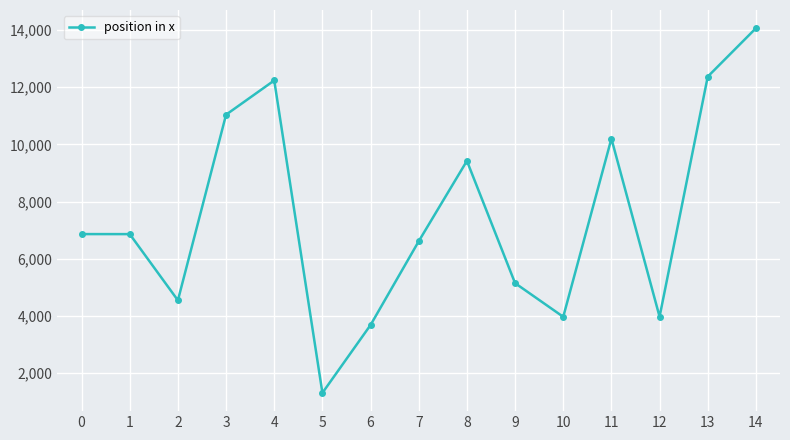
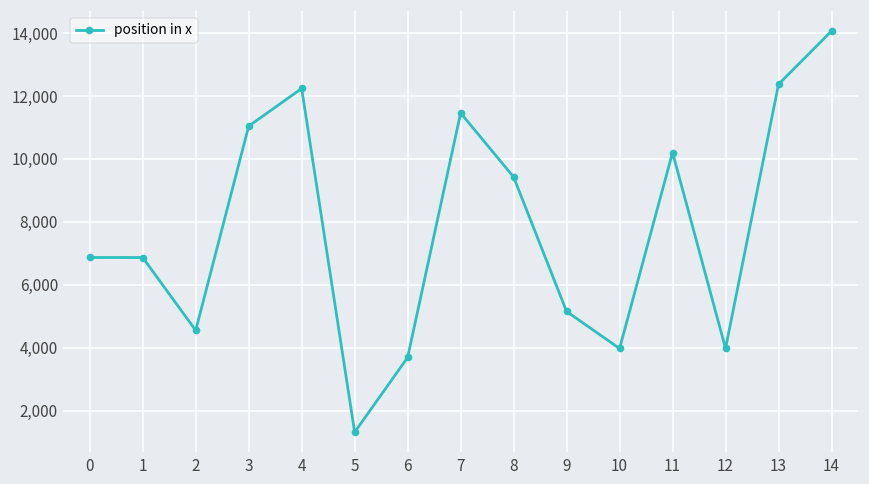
7: 6,600 -> 11,500
